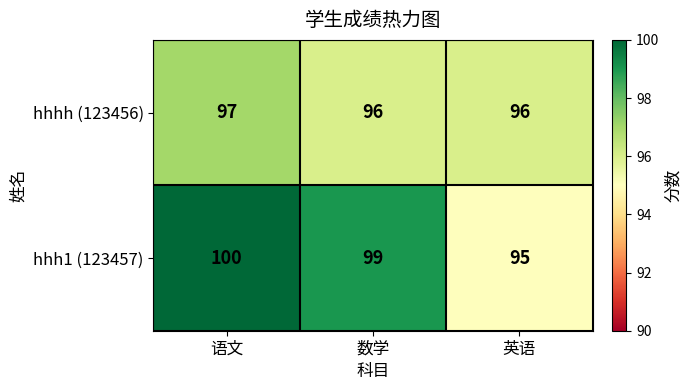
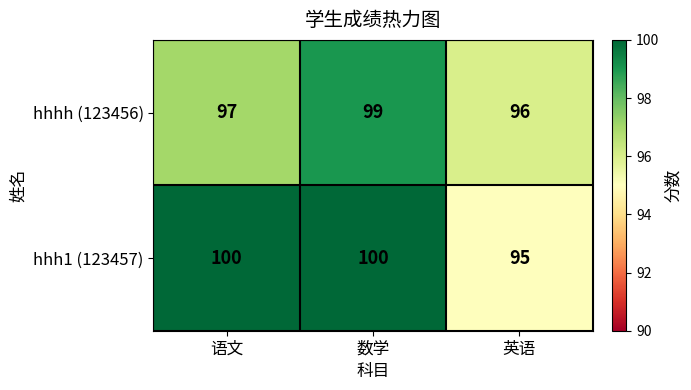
hhhh (123456), 数学: 96 -> 99
hhh1 (123457), 数学: 99 -> 100
